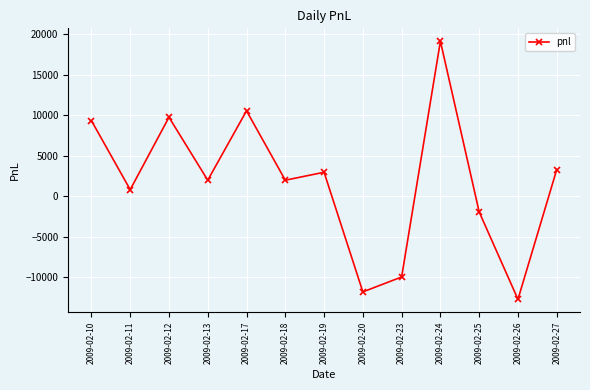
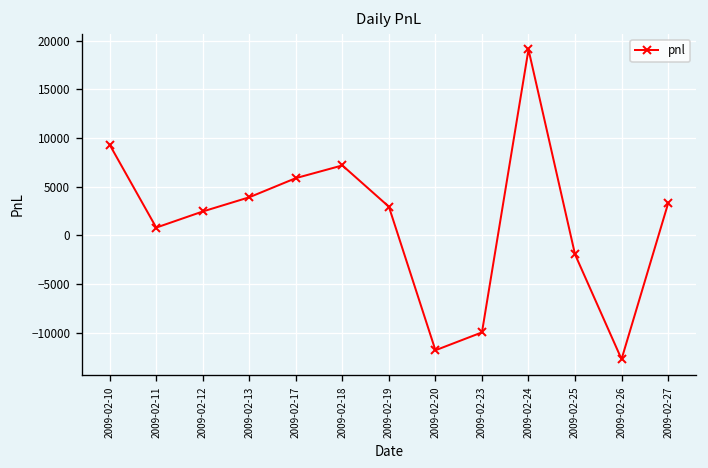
2009-02-12: 10000 -> 2000
2009-02-13: 2000 -> 4000
2009-02-17: 11000 -> 6000
2009-02-18: 2000 -> 7000
